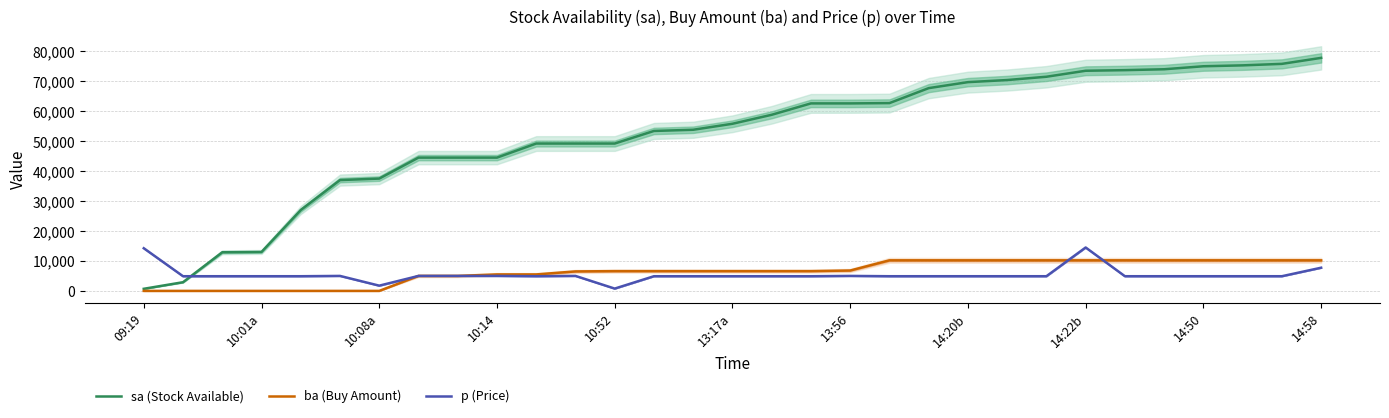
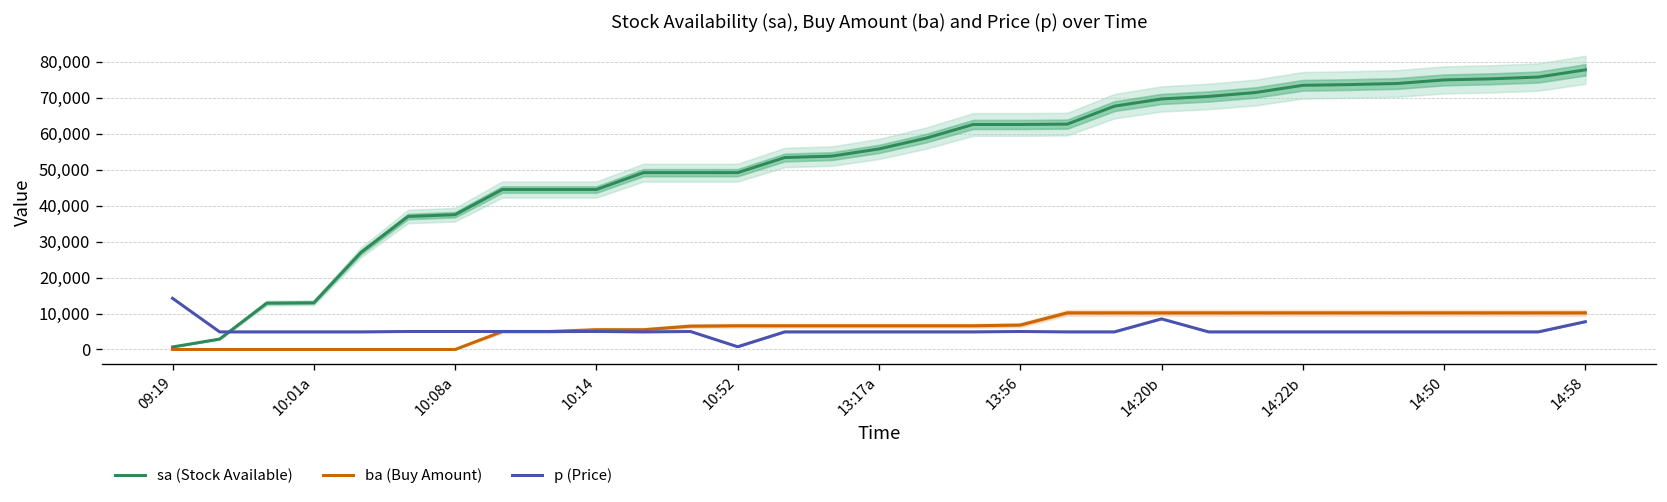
p (Price), 10:08a: 2,000 -> 5,000
p (Price), 14:20b: 5,000 -> 9,000
p (Price), 14:22b: 14,000 -> 5,000
